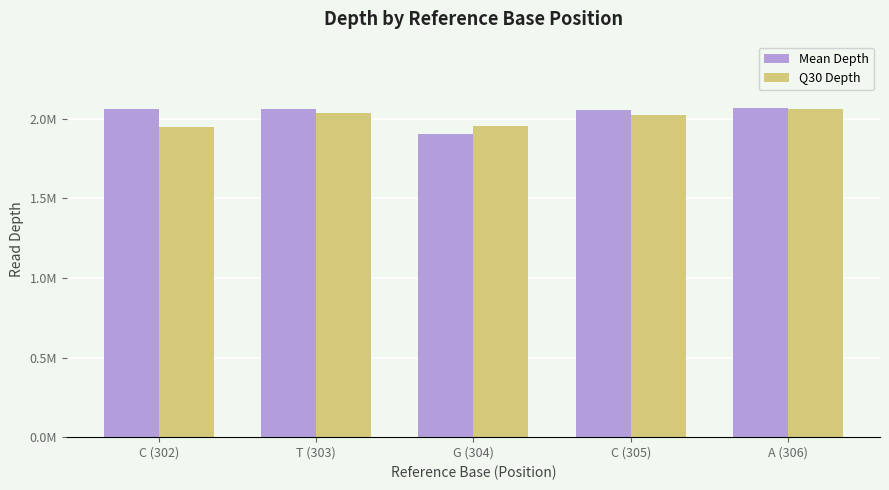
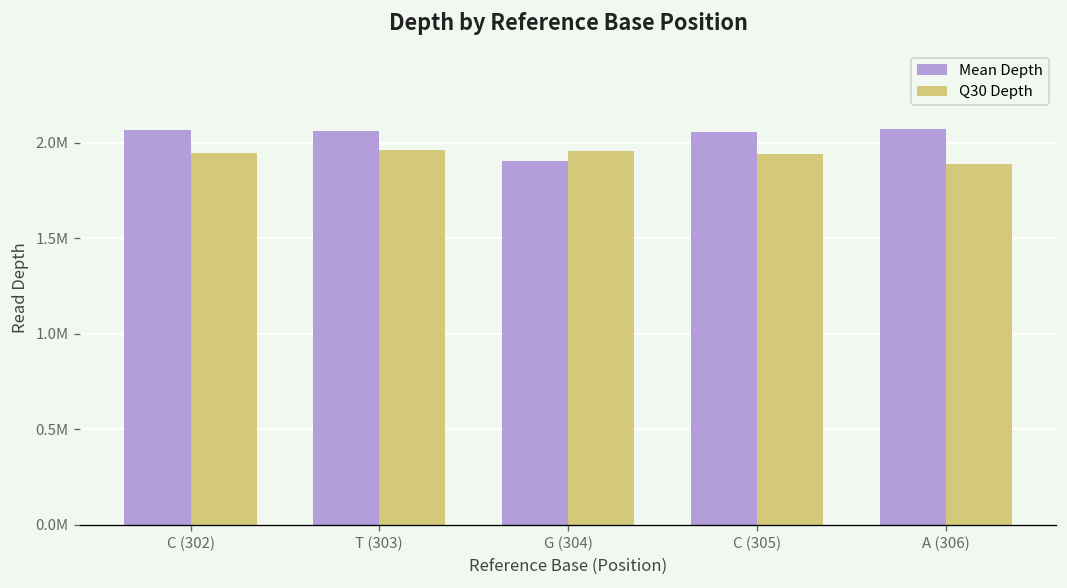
Q30 Depth, T (303): 2040000 -> 1960000
Q30 Depth, C (305): 2020000 -> 1940000
Q30 Depth, A (306): 2060000 -> 1890000
